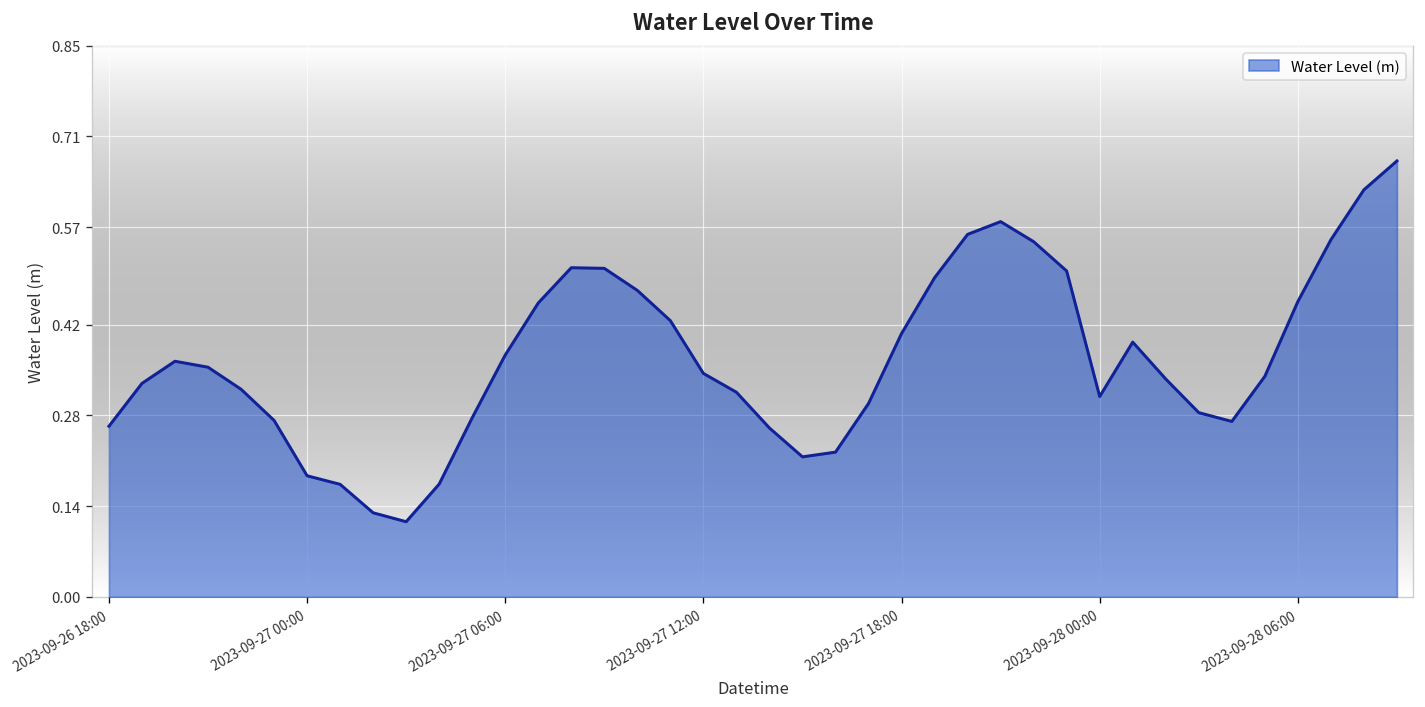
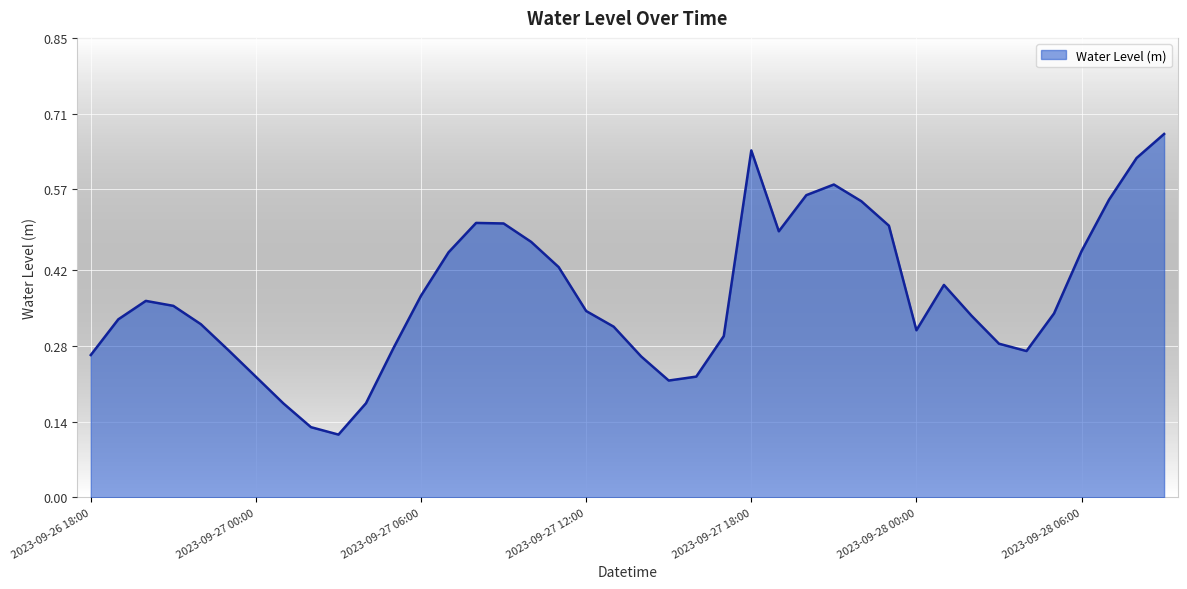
2023-09-27 00:00: 0.19 -> 0.22
2023-09-27 18:00: 0.41 -> 0.64
